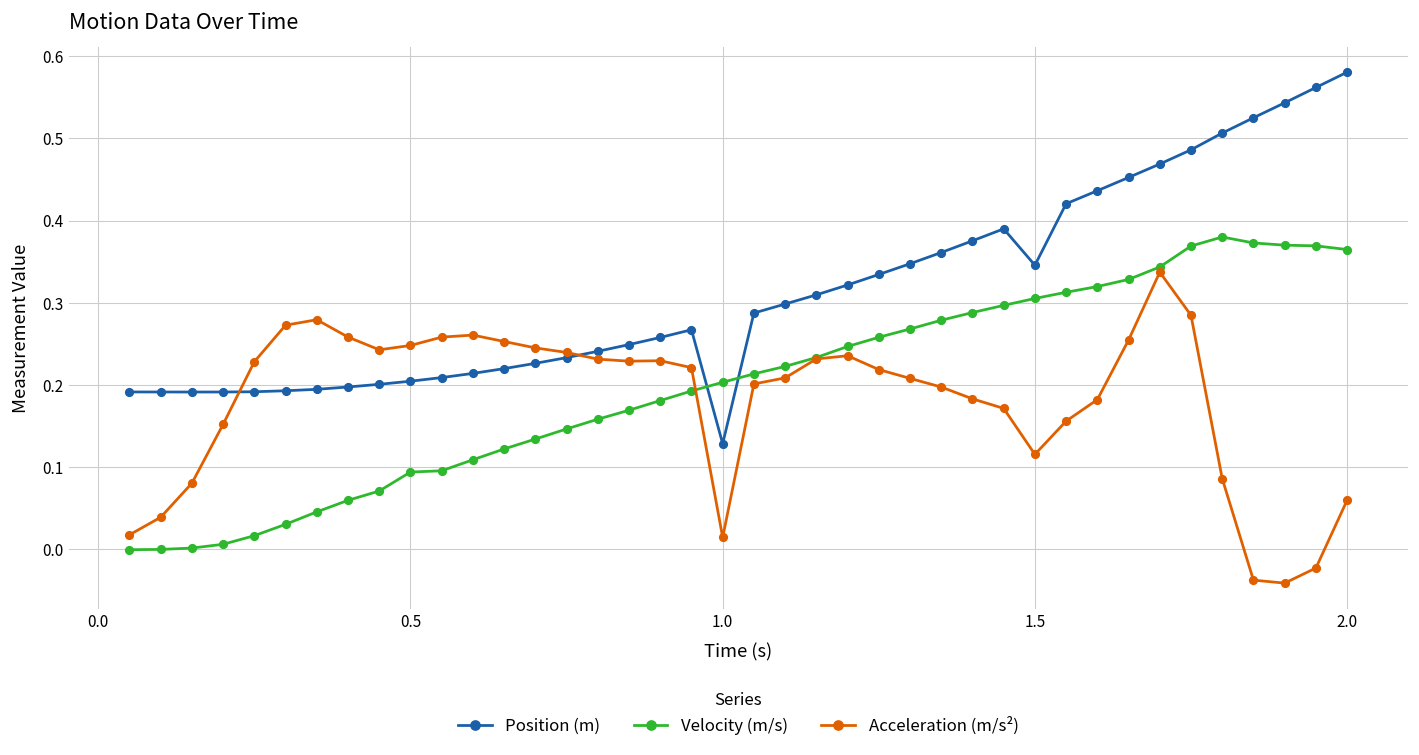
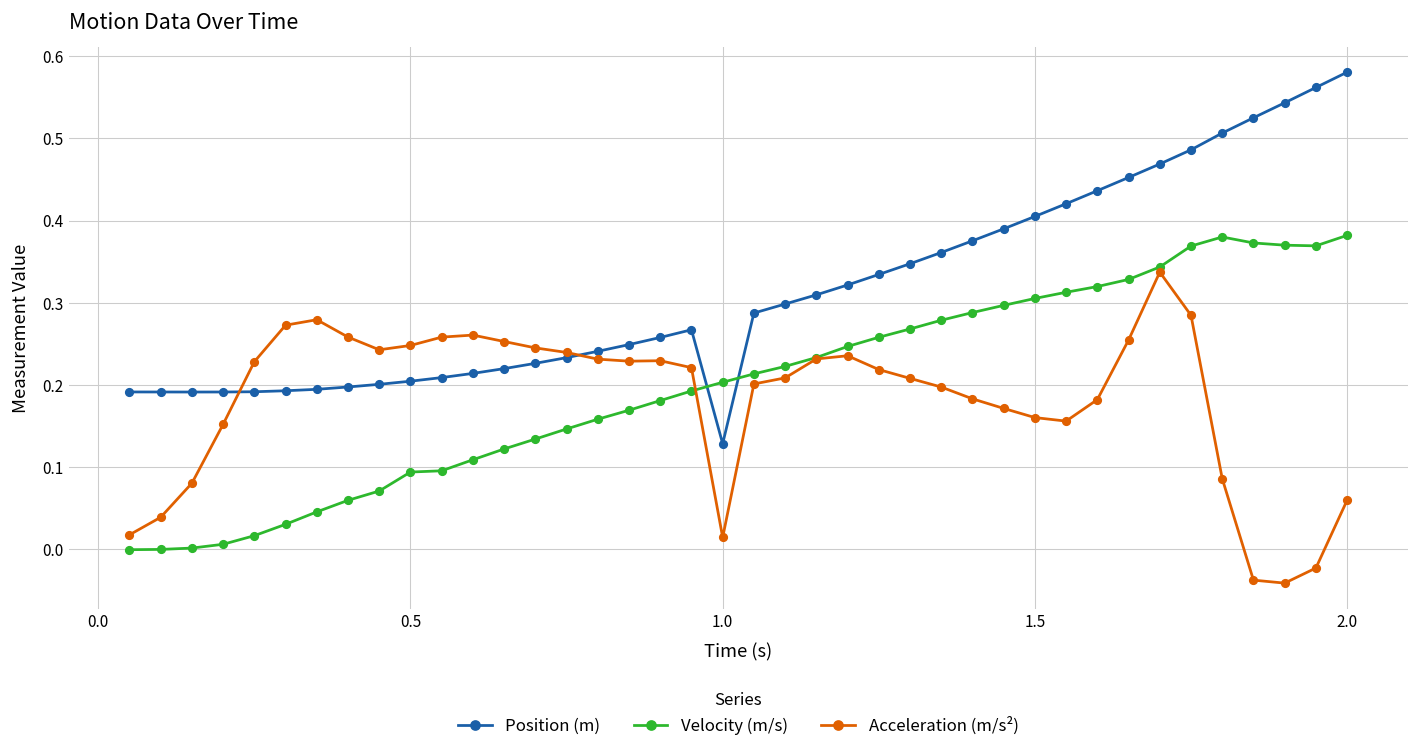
Position (m), 1.5: 0.35 -> 0.41
Acceleration (m/s²), 1.5: 0.12 -> 0.16
Velocity (m/s), 2.0: 0.36 -> 0.38
